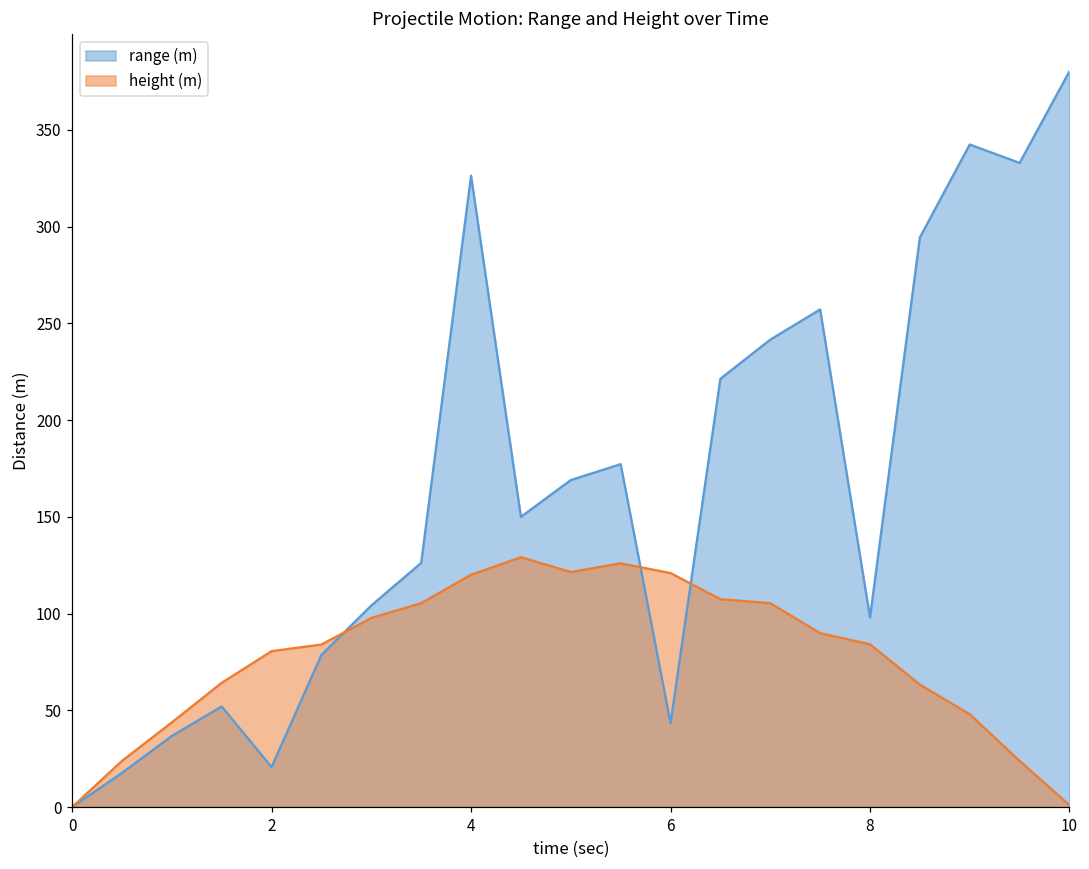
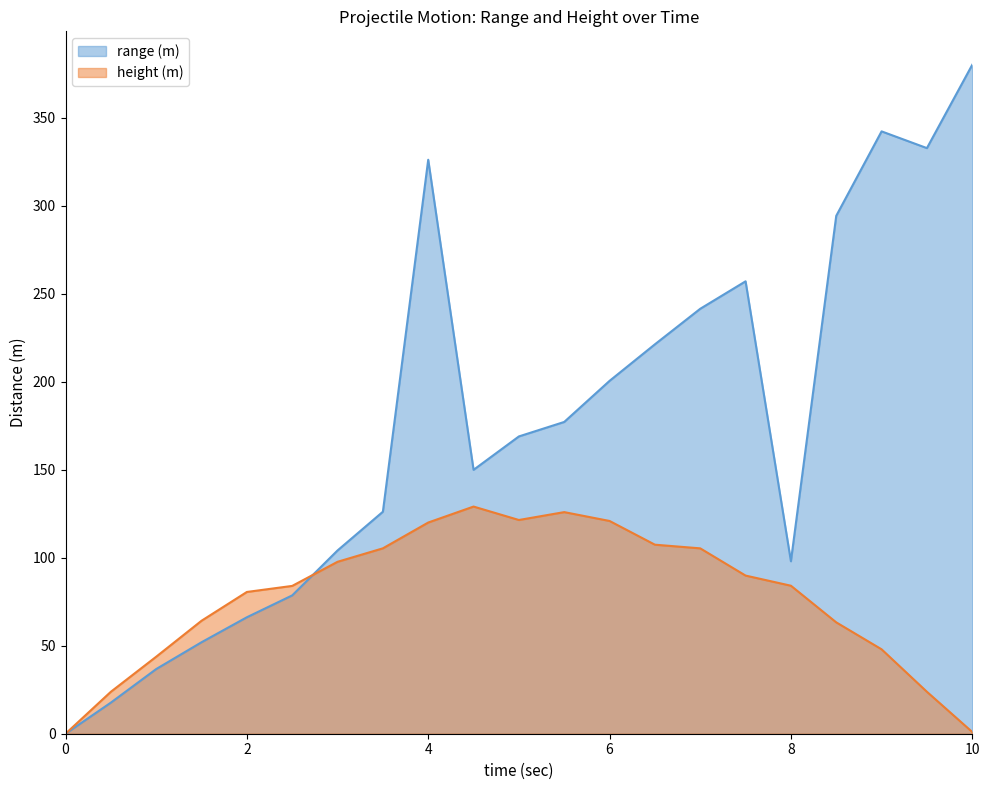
range (m), 2: 21 -> 66
range (m), 6: 43 -> 201
